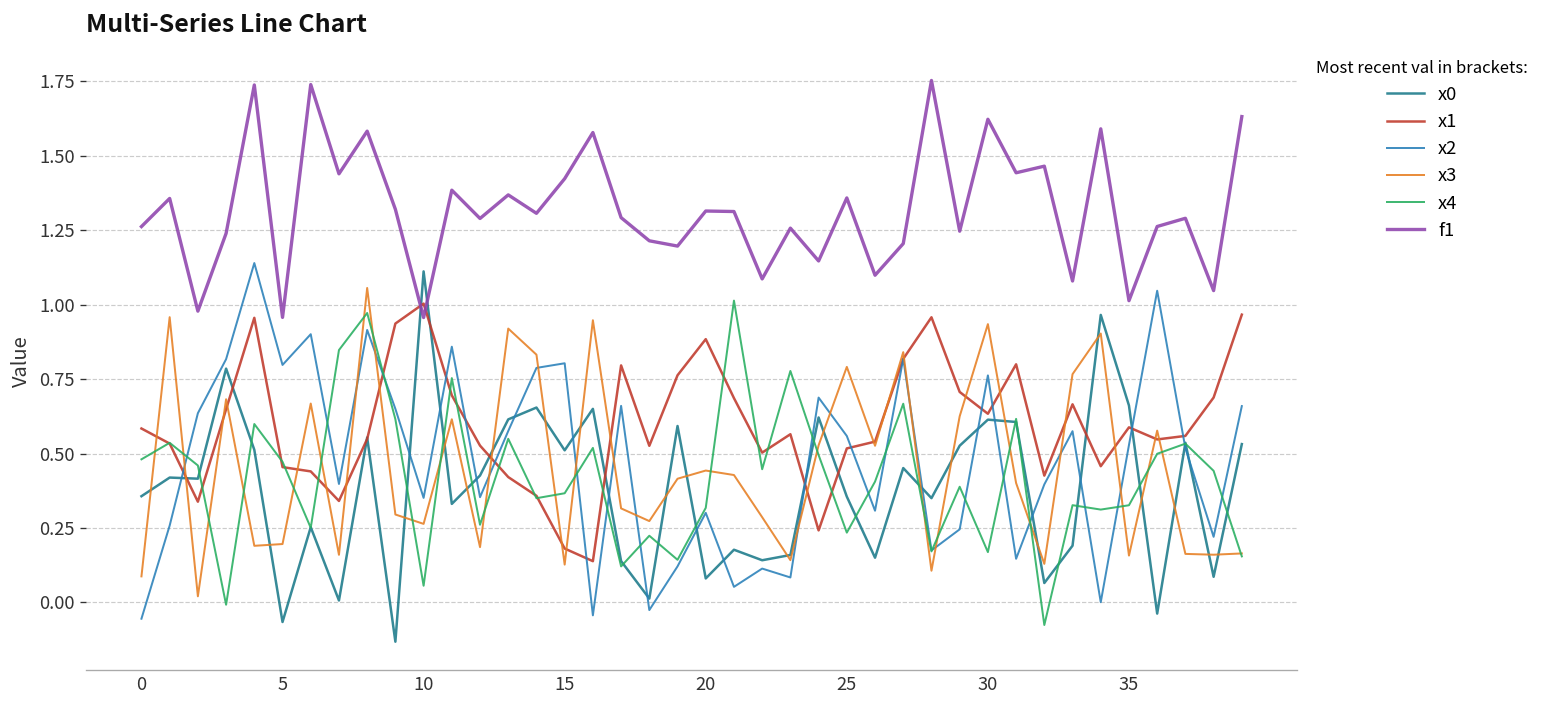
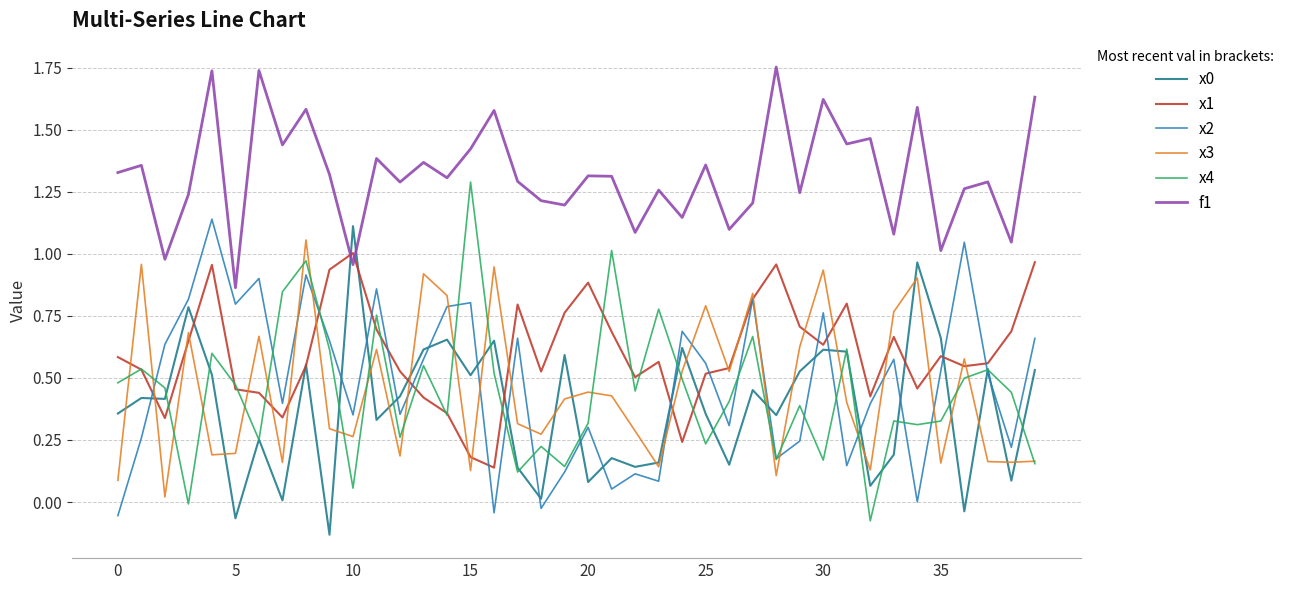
f1, 0: 1.26 -> 1.33
f1, 5: 0.96 -> 0.86
x4, 15: 0.37 -> 1.29
